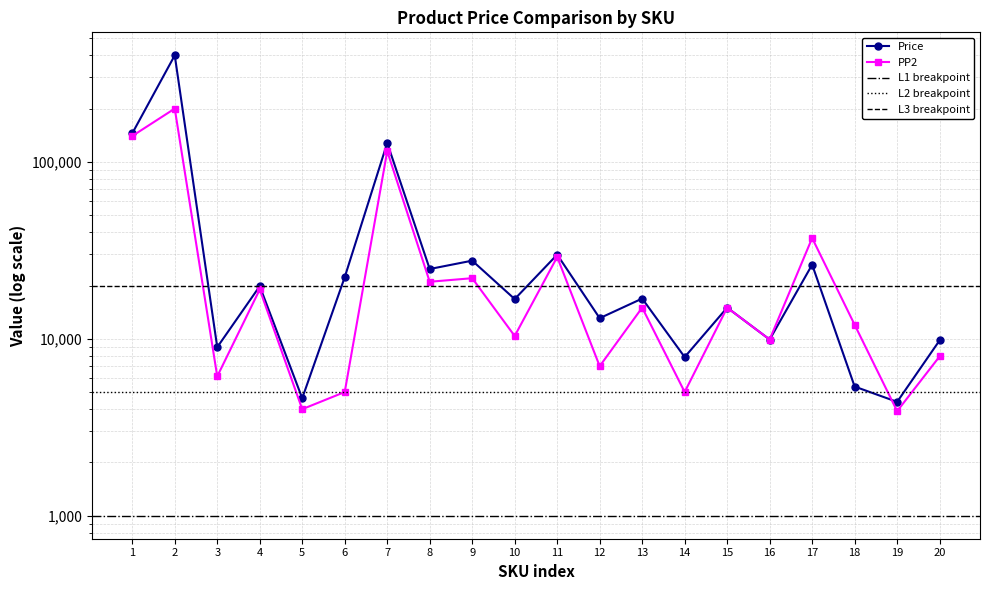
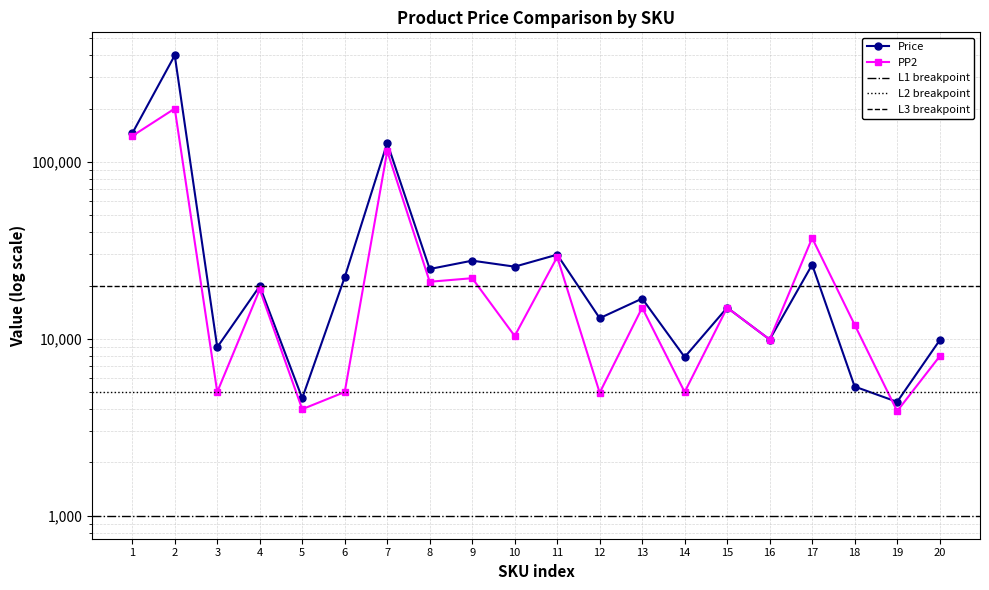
PP2, 3: 6,100 -> 5,000
Price, 10: 17,000 -> 26,000
PP2, 12: 7,000 -> 5,000
